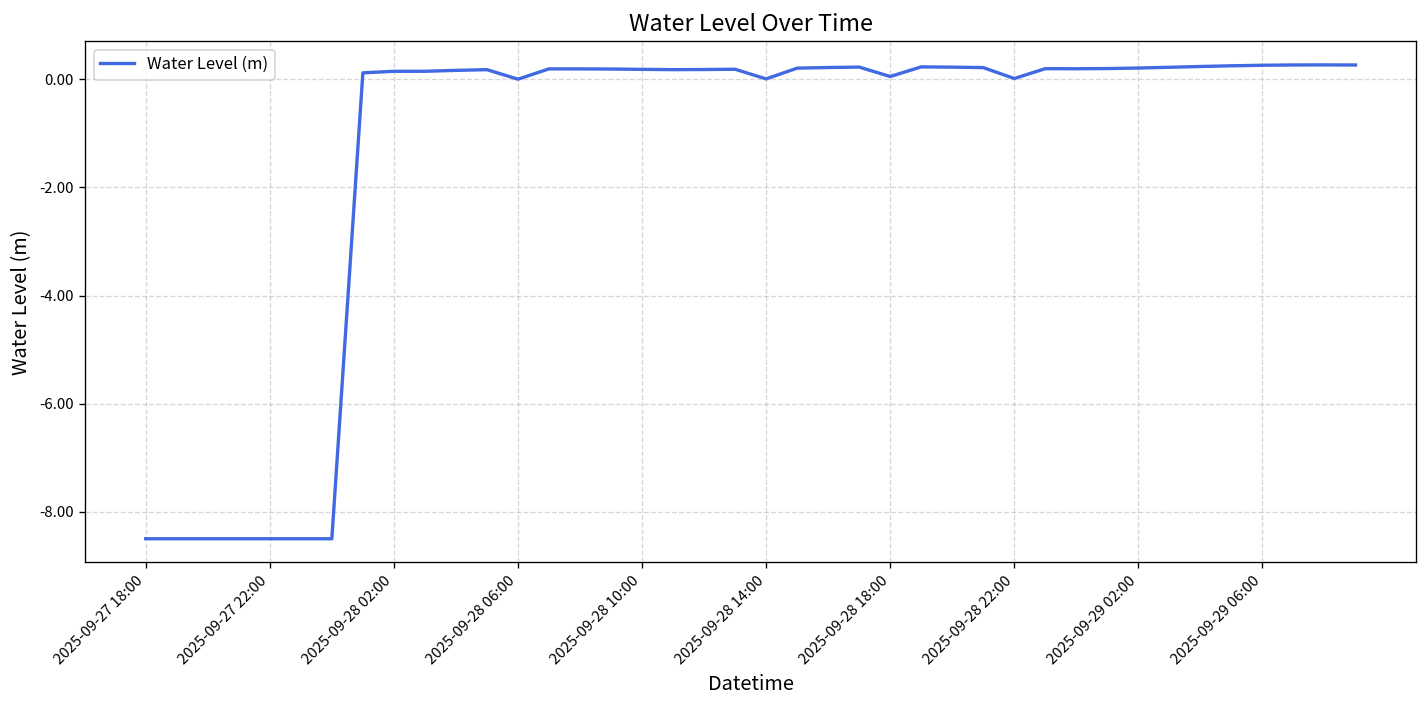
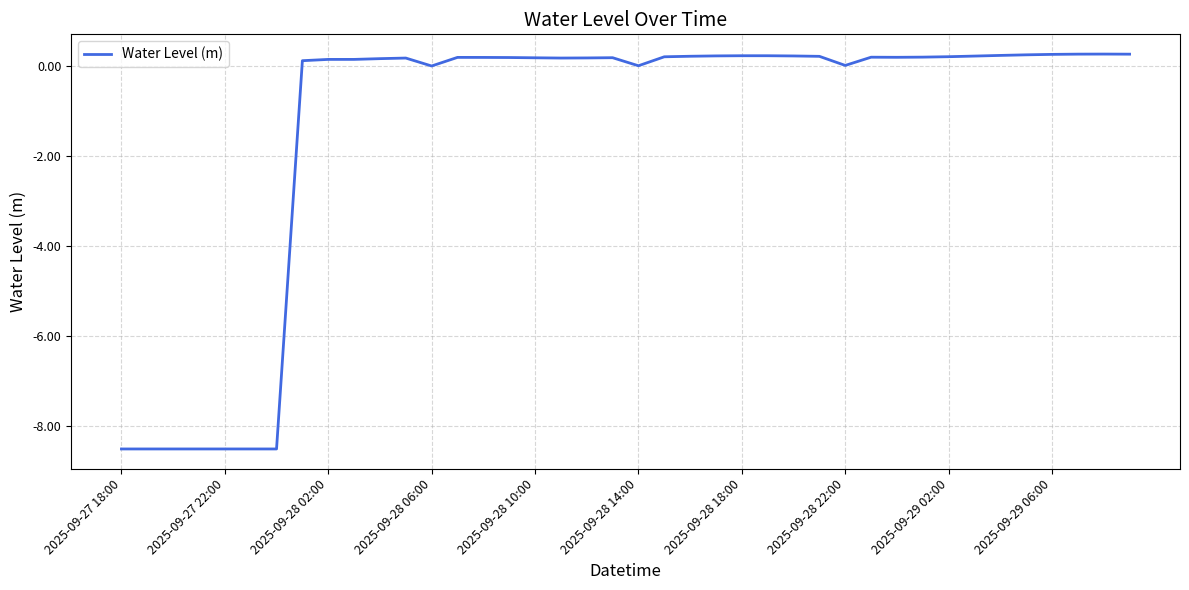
2025-09-28 18:00: 0.1 -> 0.2
